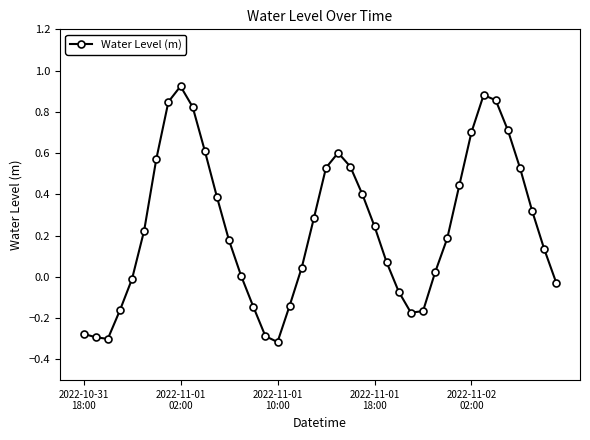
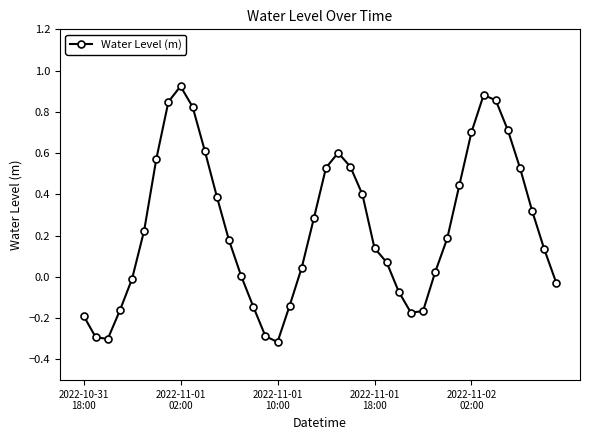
2022-10-31 18:00: -0.28 -> -0.19
2022-11-01 18:00: 0.25 -> 0.14
